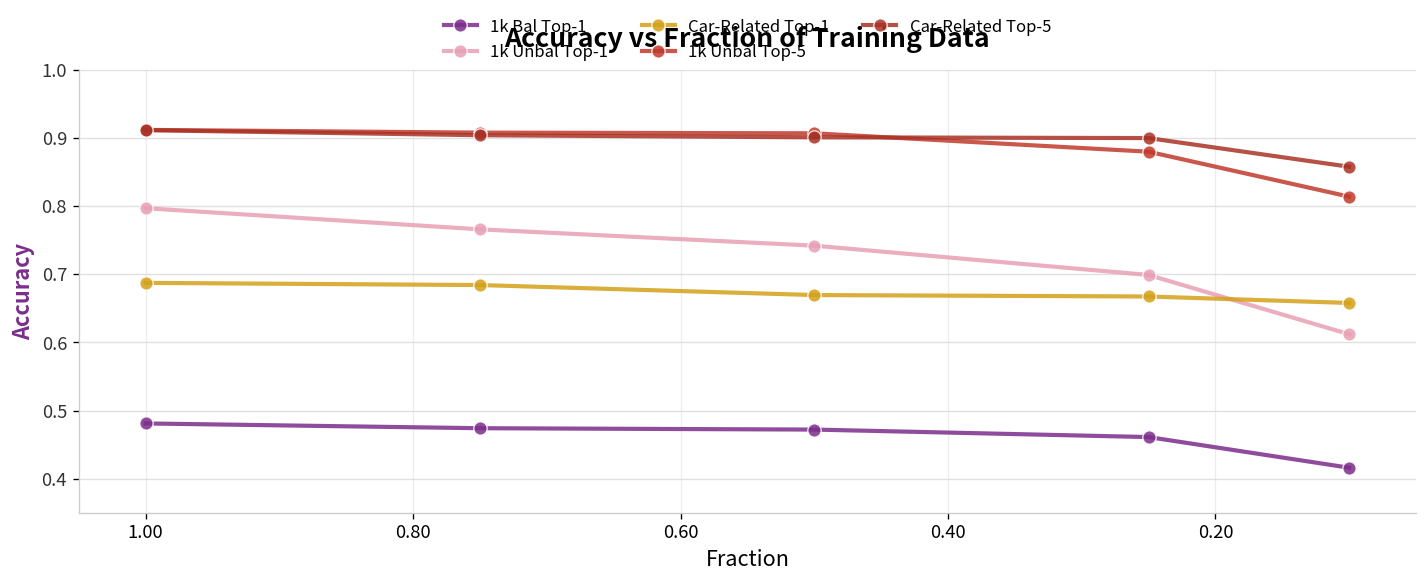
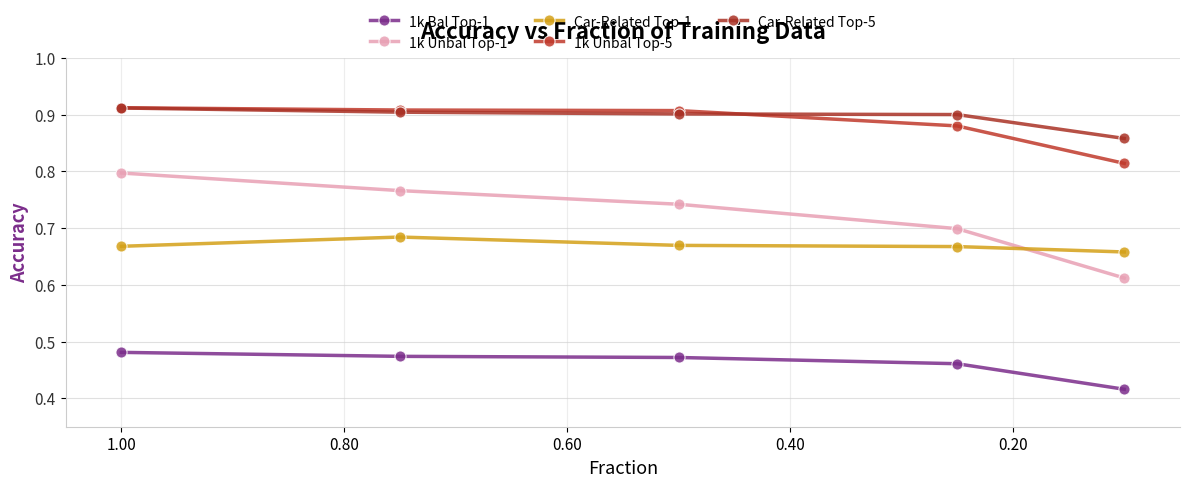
Car-Related Top-1, 1.00: 0.69 -> 0.67
